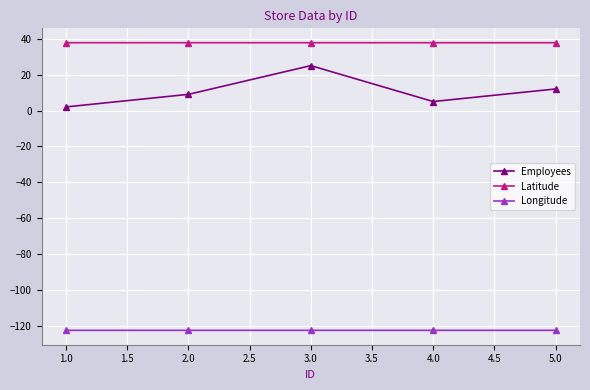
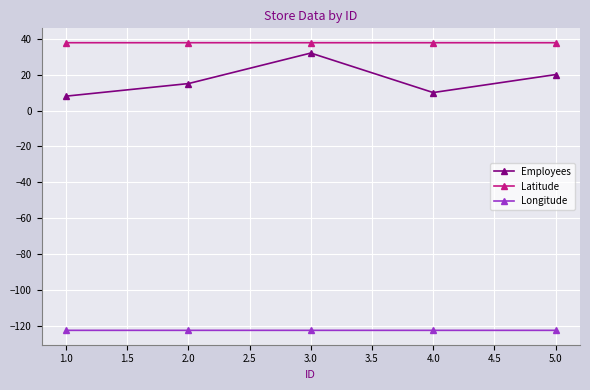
Employees, 1.0: 2 -> 8
Employees, 2.0: 9 -> 15
Employees, 3.0: 25 -> 32
Employees, 4.0: 5 -> 10
Employees, 5.0: 12 -> 20
